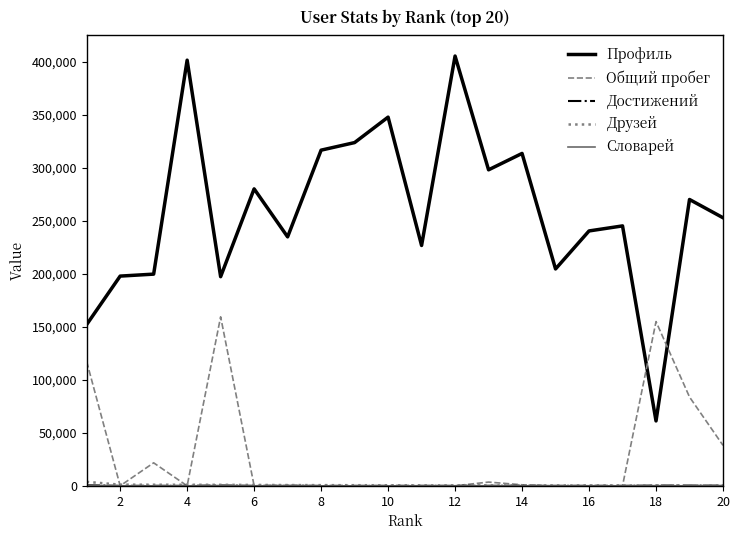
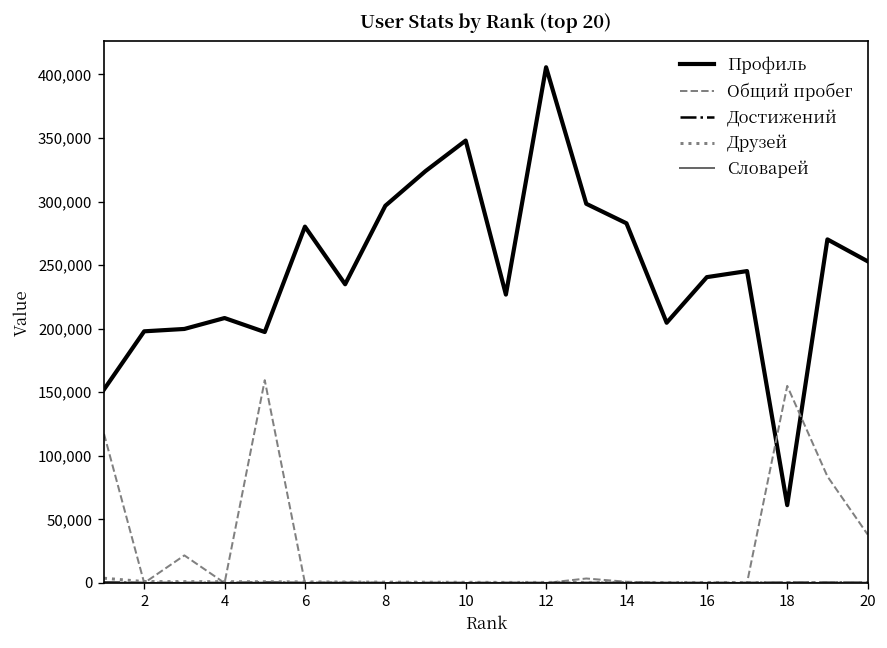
Профиль, 4: 402,000 -> 208,000
Профиль, 8: 317,000 -> 297,000
Профиль, 14: 314,000 -> 283,000
